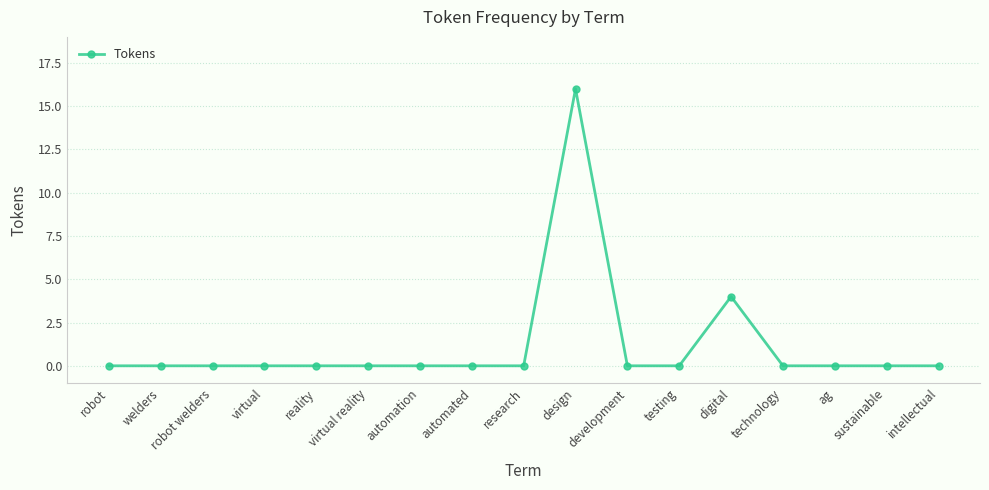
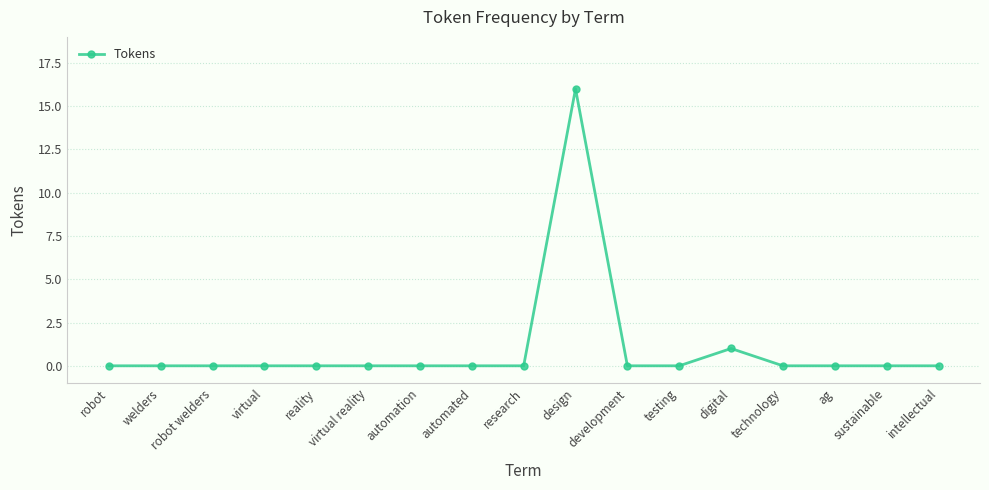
digital: 4 -> 1
